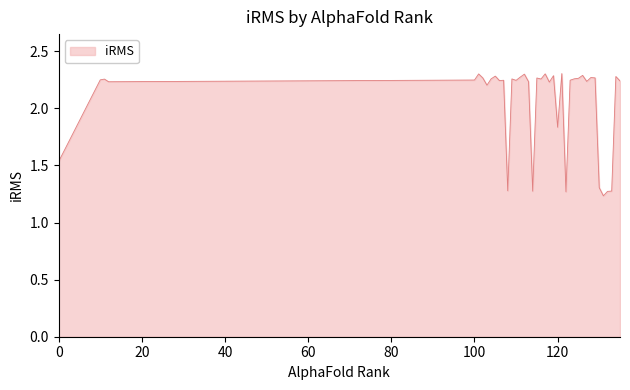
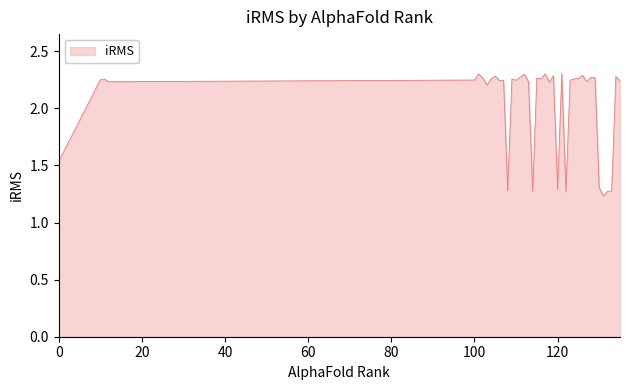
120: 1.84 -> 1.29
